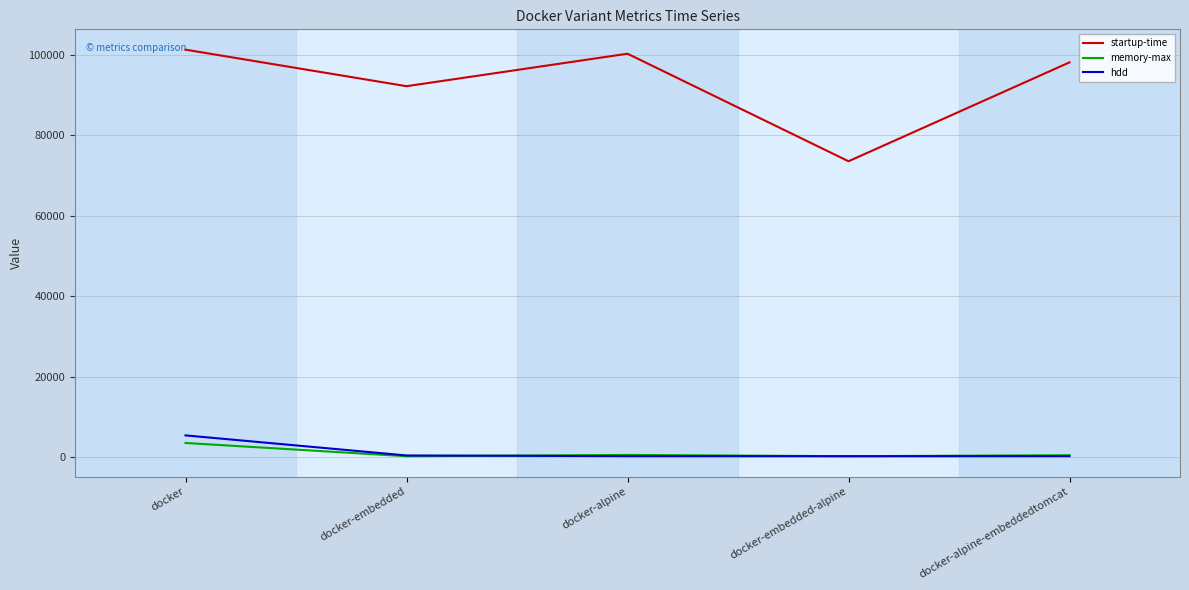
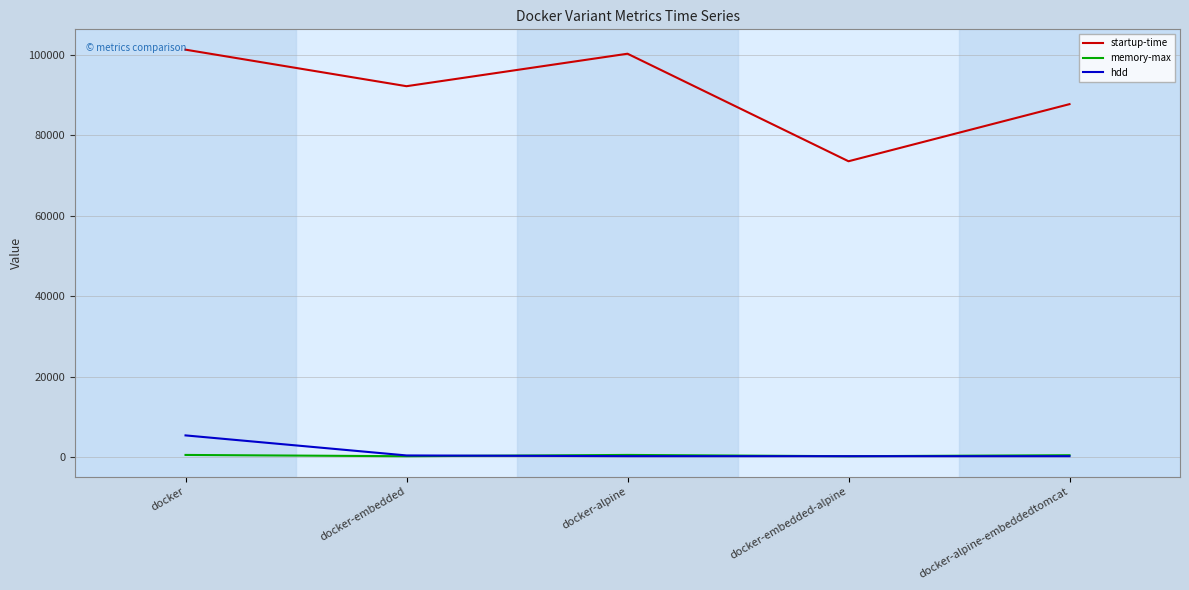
memory-max, docker: 4000 -> 1000
startup-time, docker-alpine-embeddedtomcat: 98000 -> 88000
